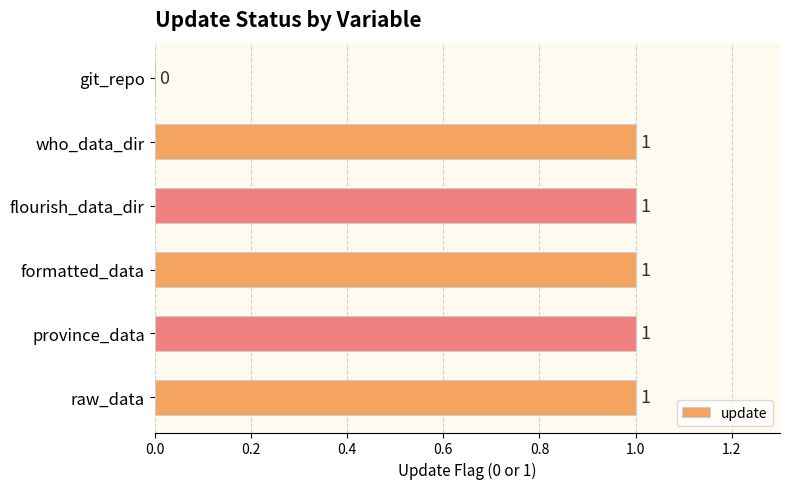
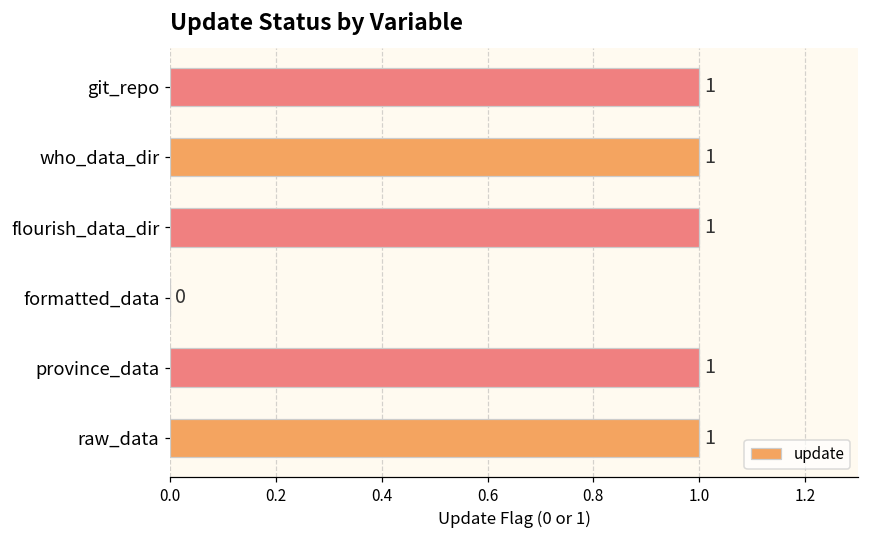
git_repo: 0 -> 1
formatted_data: 1 -> 0
